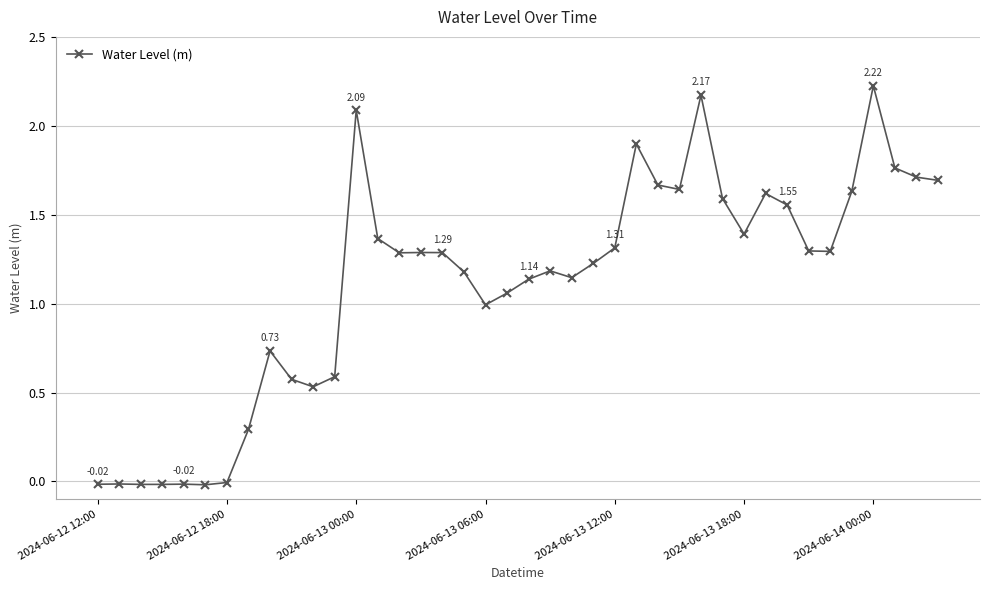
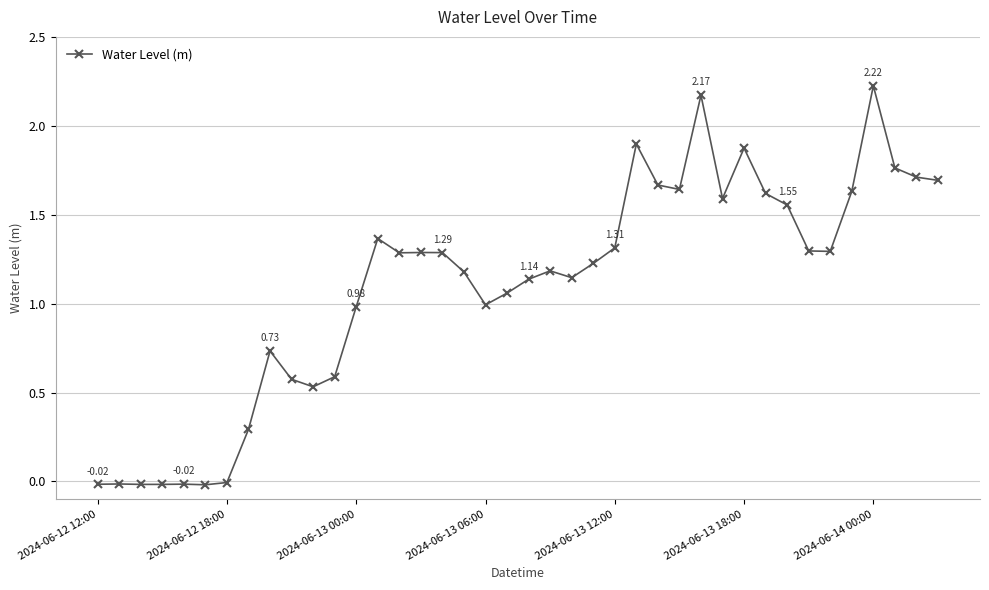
2024-06-13 00:00: 2.09 -> 0.98
2024-06-13 18:00: 1.39 -> 1.87
